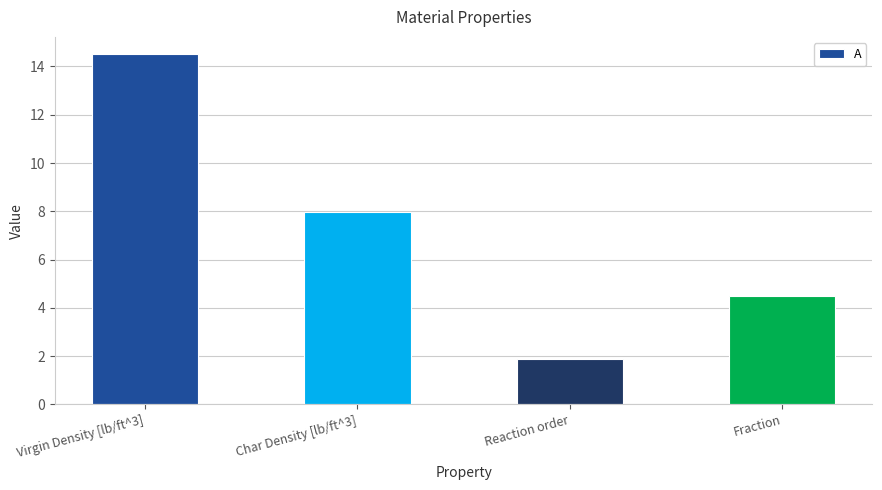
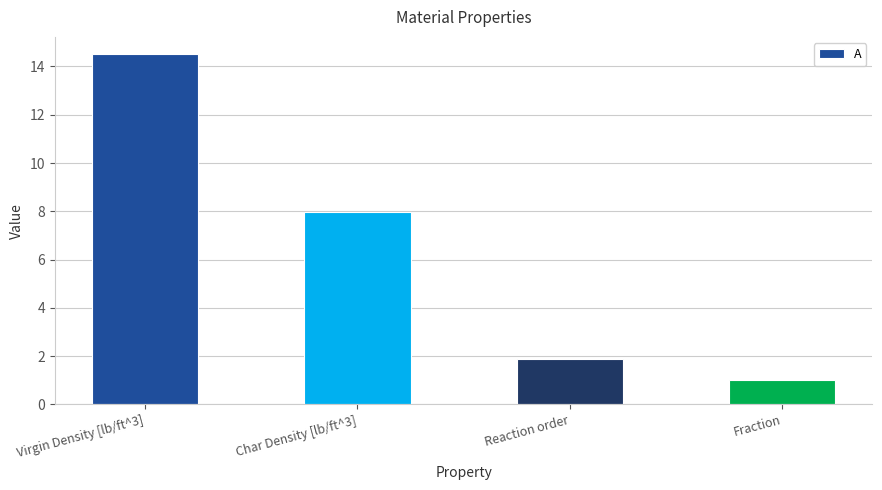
Fraction: 4.5 -> 1.0
